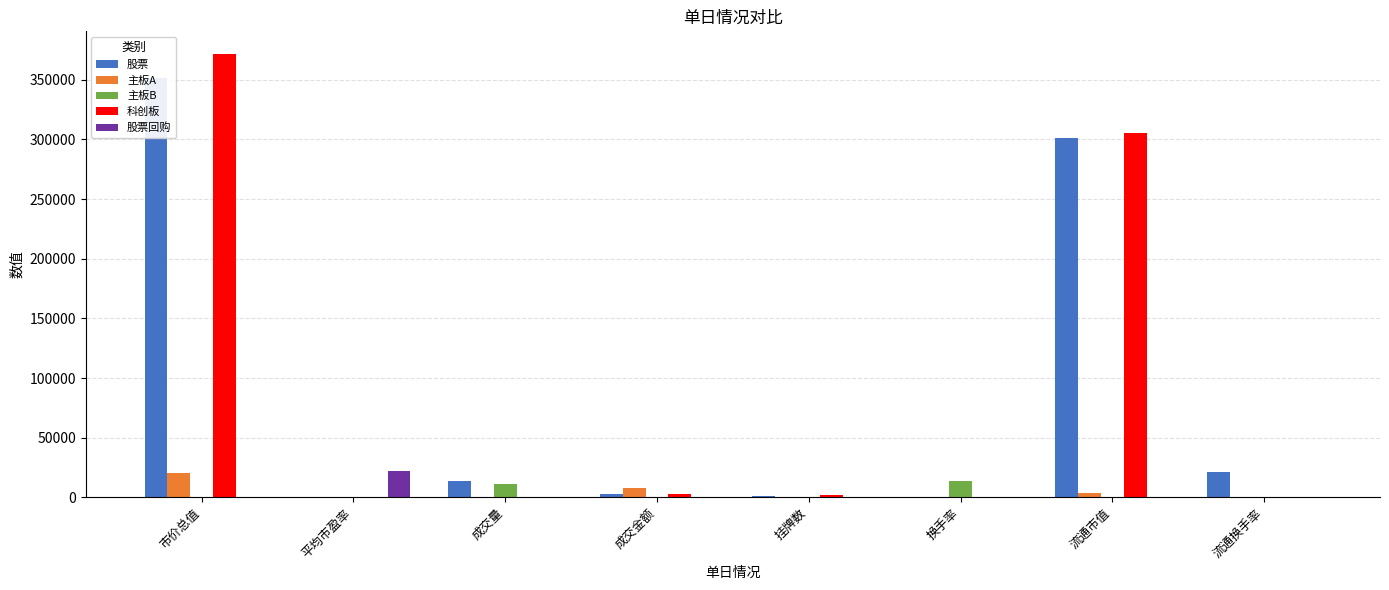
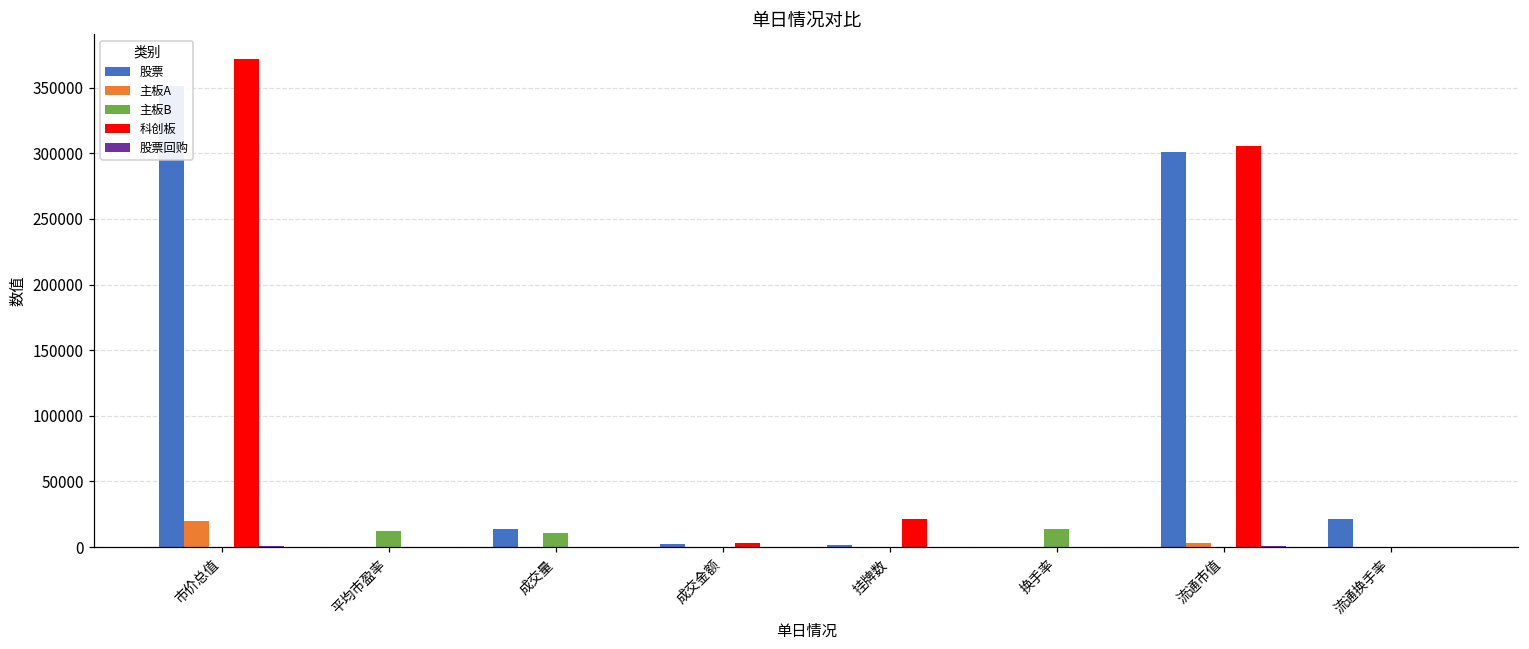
主板B, 平均市盈率: 0 -> 12000
股票回购, 平均市盈率: 22000 -> 0
主板A, 成交金额: 8000 -> 0
科创板, 挂牌数: 2000 -> 21000
